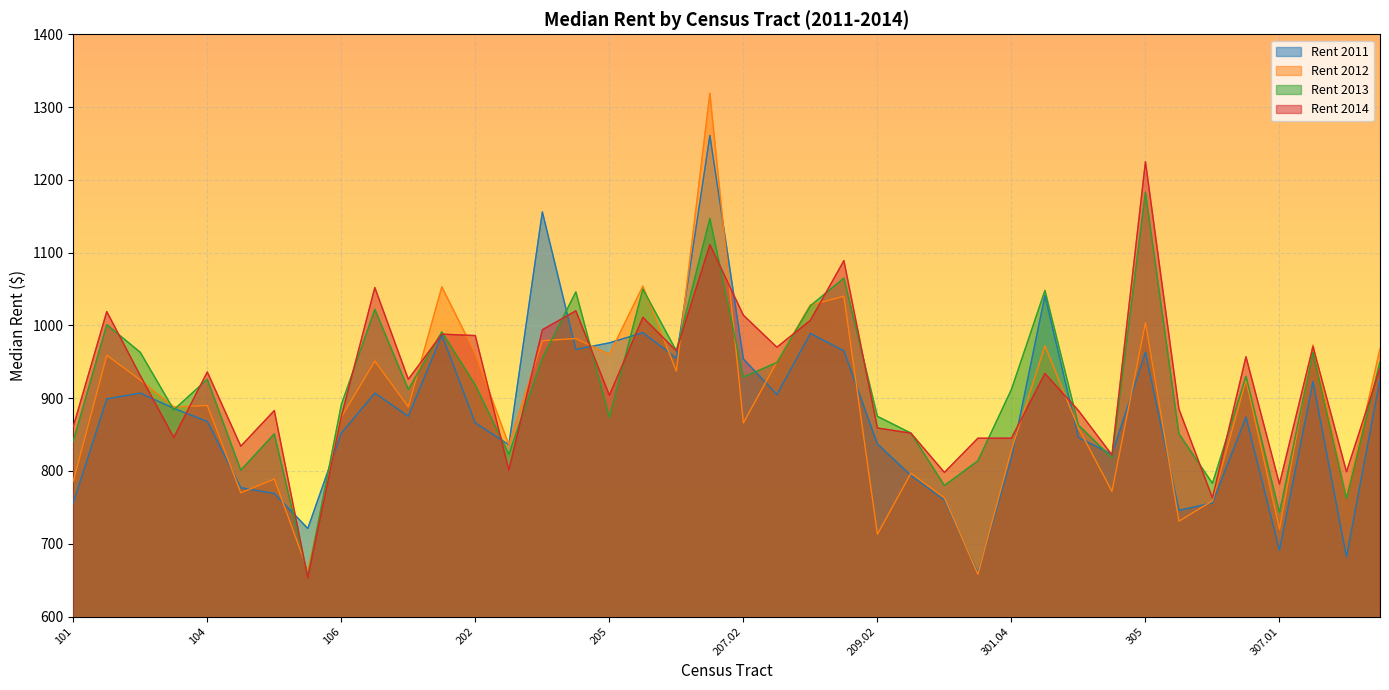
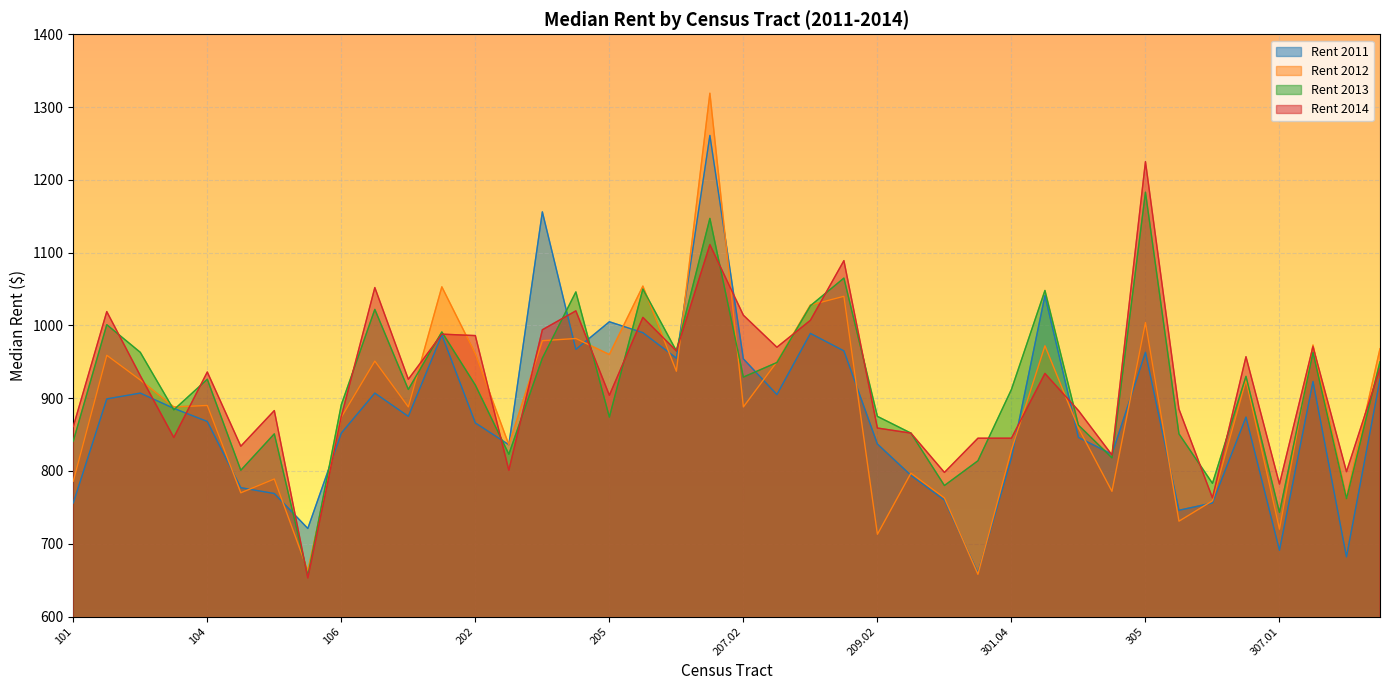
Rent 2011, 205: 980 -> 1010
Rent 2012, 207.02: 870 -> 890
